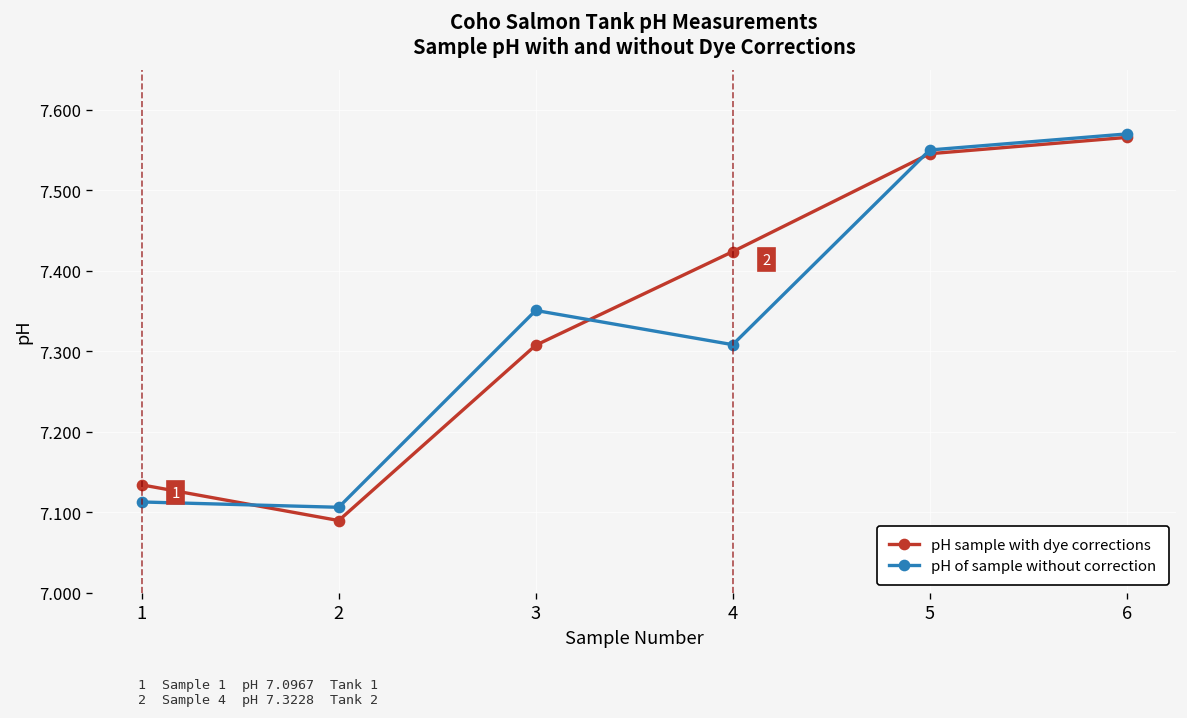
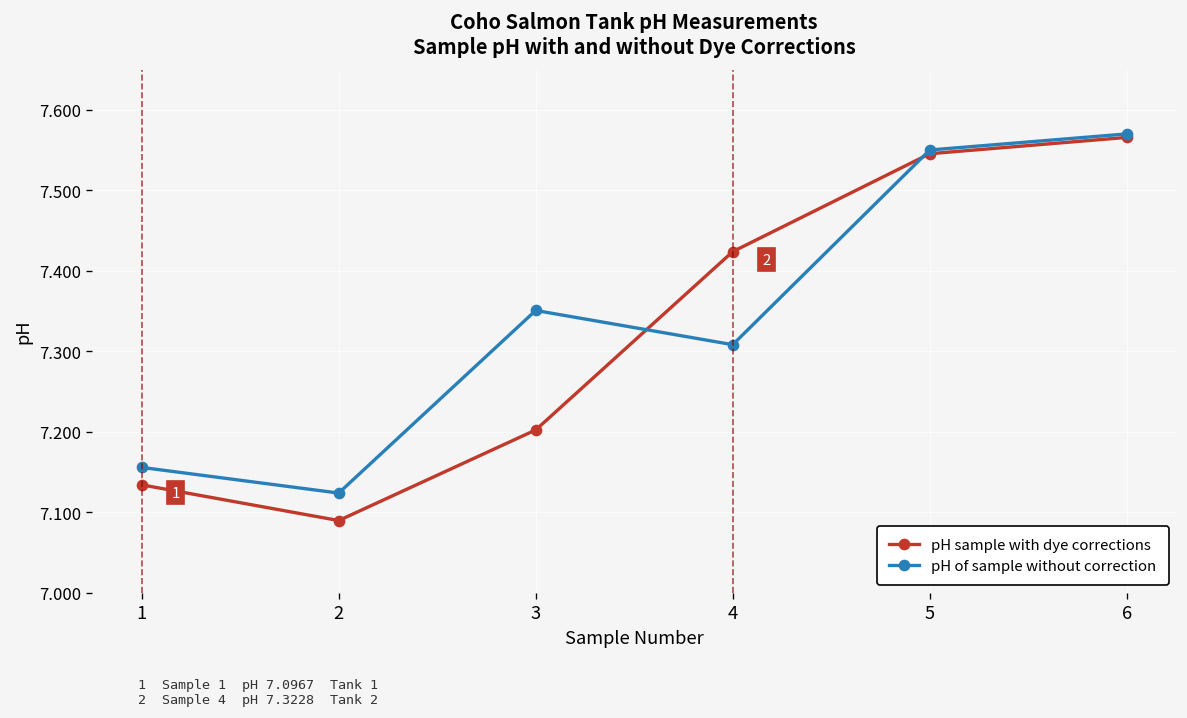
pH of sample without correction, 1: 7.11 -> 7.16
pH of sample without correction, 2: 7.11 -> 7.12
pH sample with dye corrections, 3: 7.31 -> 7.20
